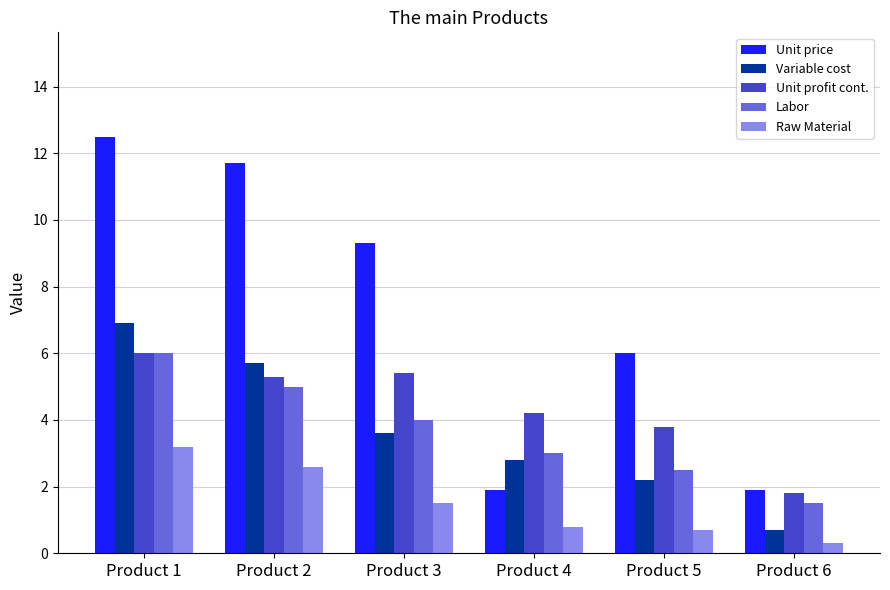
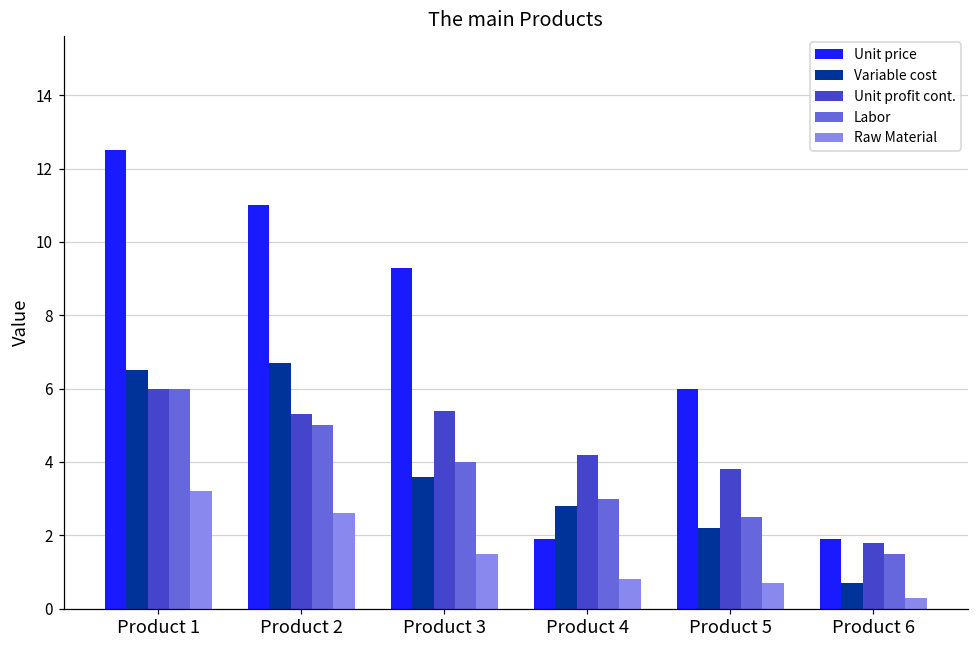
Variable cost, Product 1: 6.9 -> 6.5
Unit price, Product 2: 11.7 -> 11.0
Variable cost, Product 2: 5.7 -> 6.7
